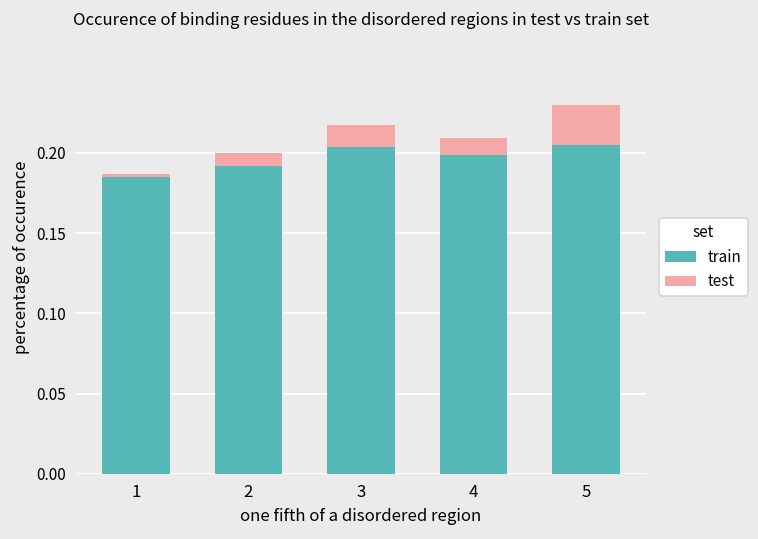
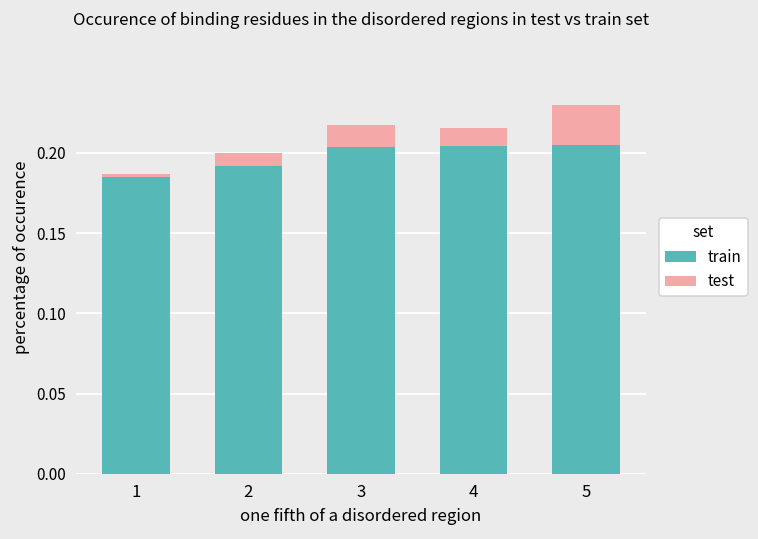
train, 4: 0.199 -> 0.204
